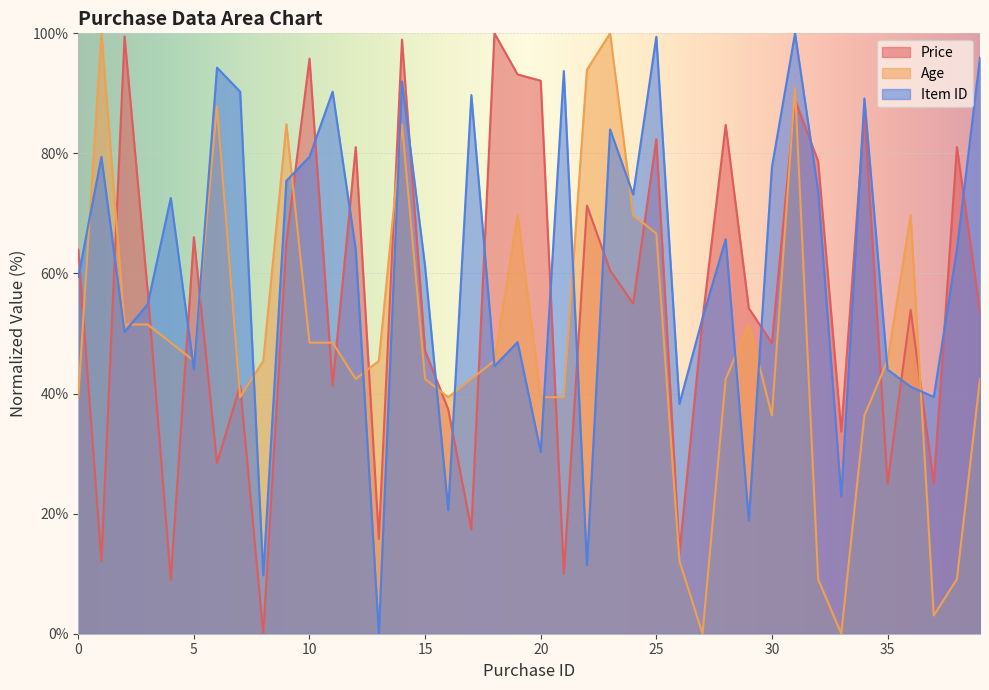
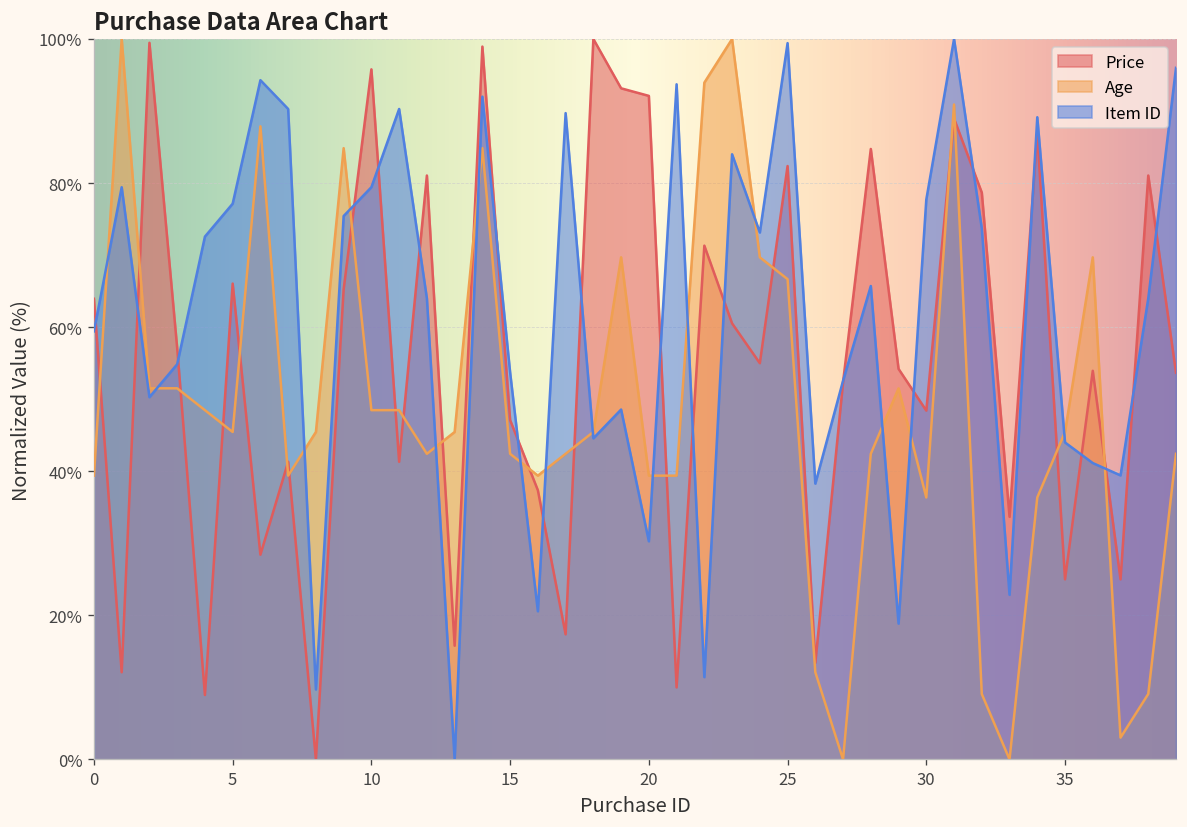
Item ID, 5: 44% -> 77%
Item ID, 15: 61% -> 54%
